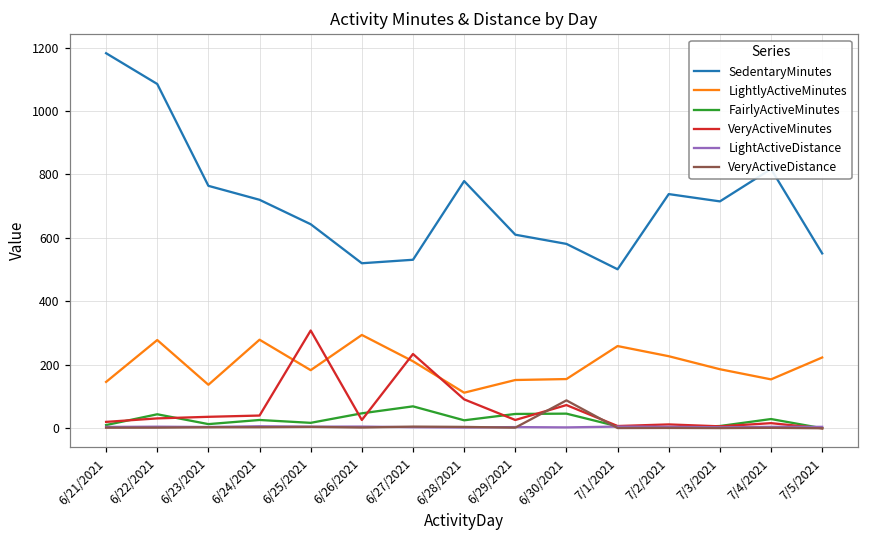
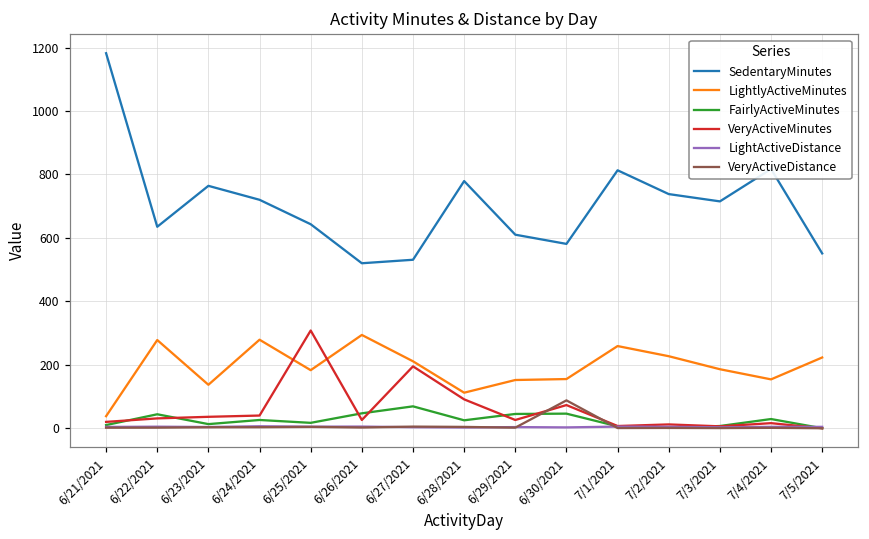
LightlyActiveMinutes, 6/21/2021: 150 -> 40
SedentaryMinutes, 6/22/2021: 1090 -> 640
VeryActiveMinutes, 6/27/2021: 230 -> 200
SedentaryMinutes, 7/1/2021: 500 -> 810
